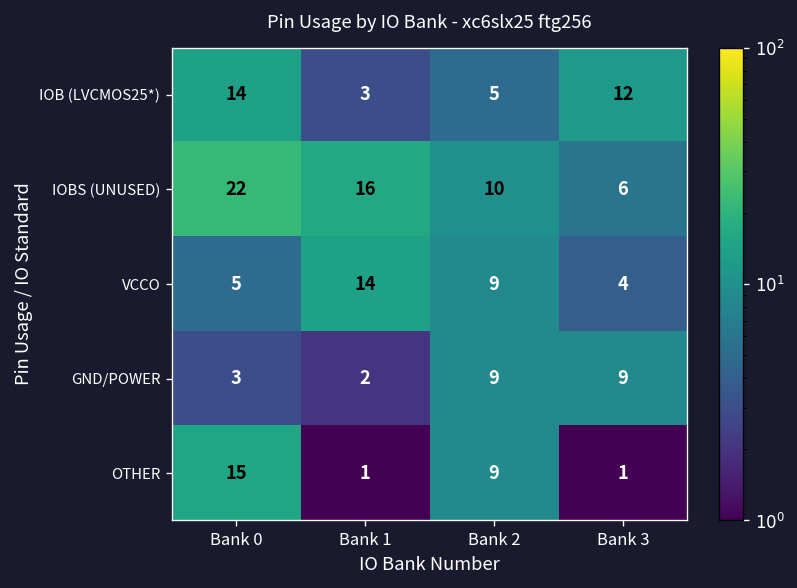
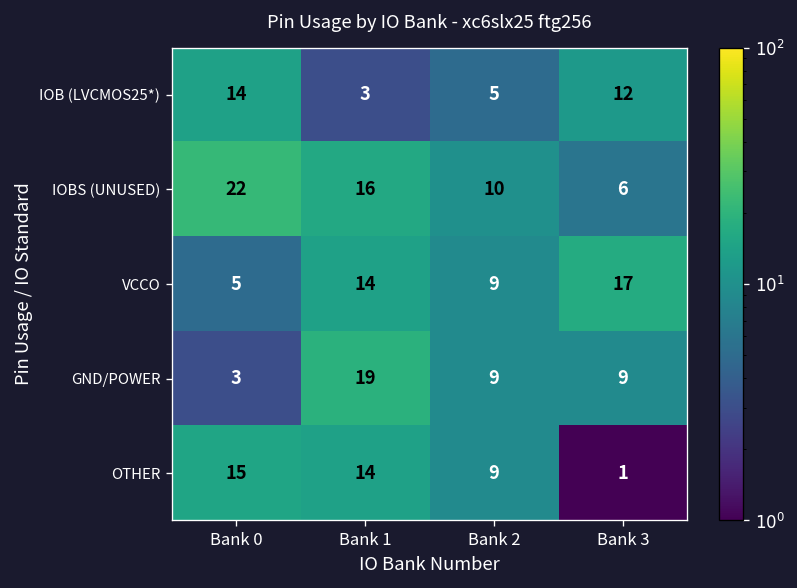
VCCO, Bank 3: 4 -> 17
GND/POWER, Bank 1: 2 -> 19
OTHER, Bank 1: 1 -> 14
